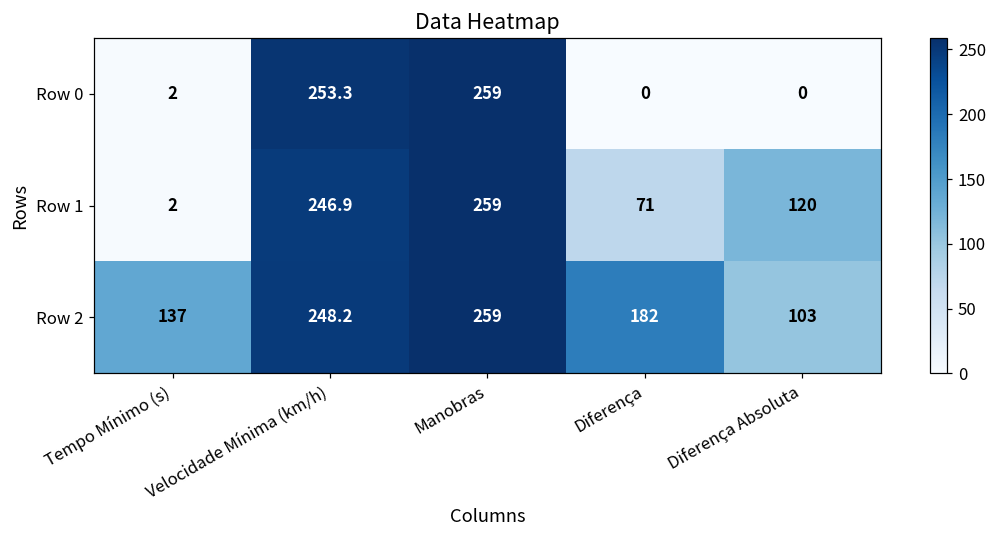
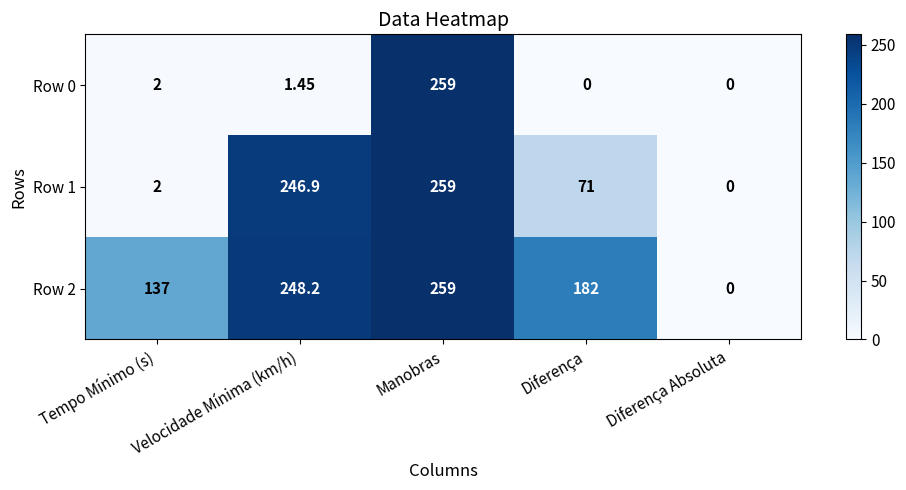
Row 0, Velocidade Mínima (km/h): 253.3 -> 1.45
Row 1, Diferença Absoluta: 120 -> 0
Row 2, Diferença Absoluta: 103 -> 0
